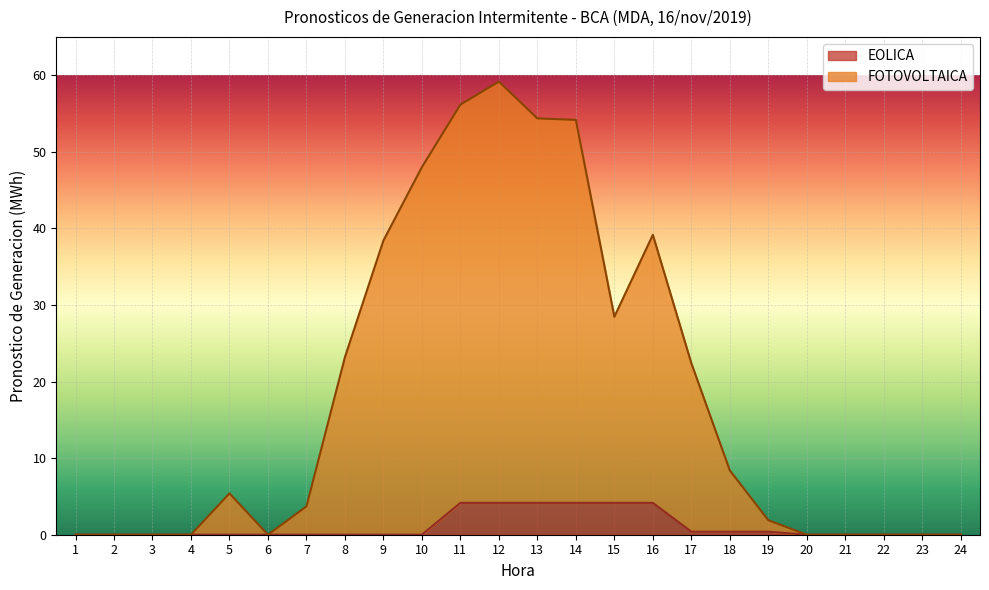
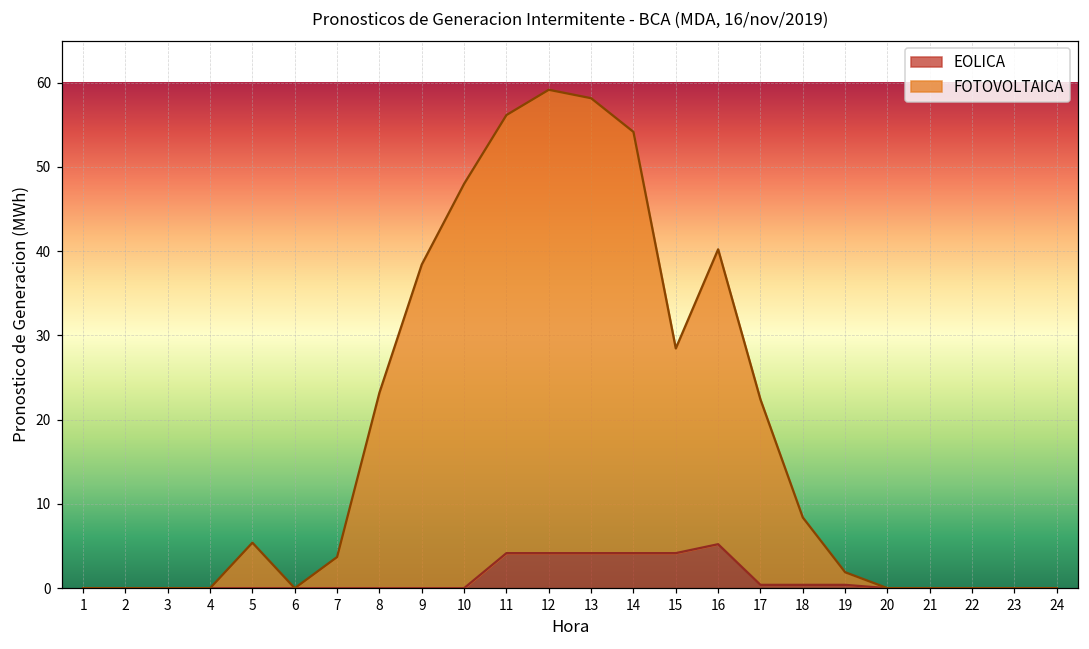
FOTOVOLTAICA, 13: 50 -> 54
EOLICA, 16: 4 -> 5
